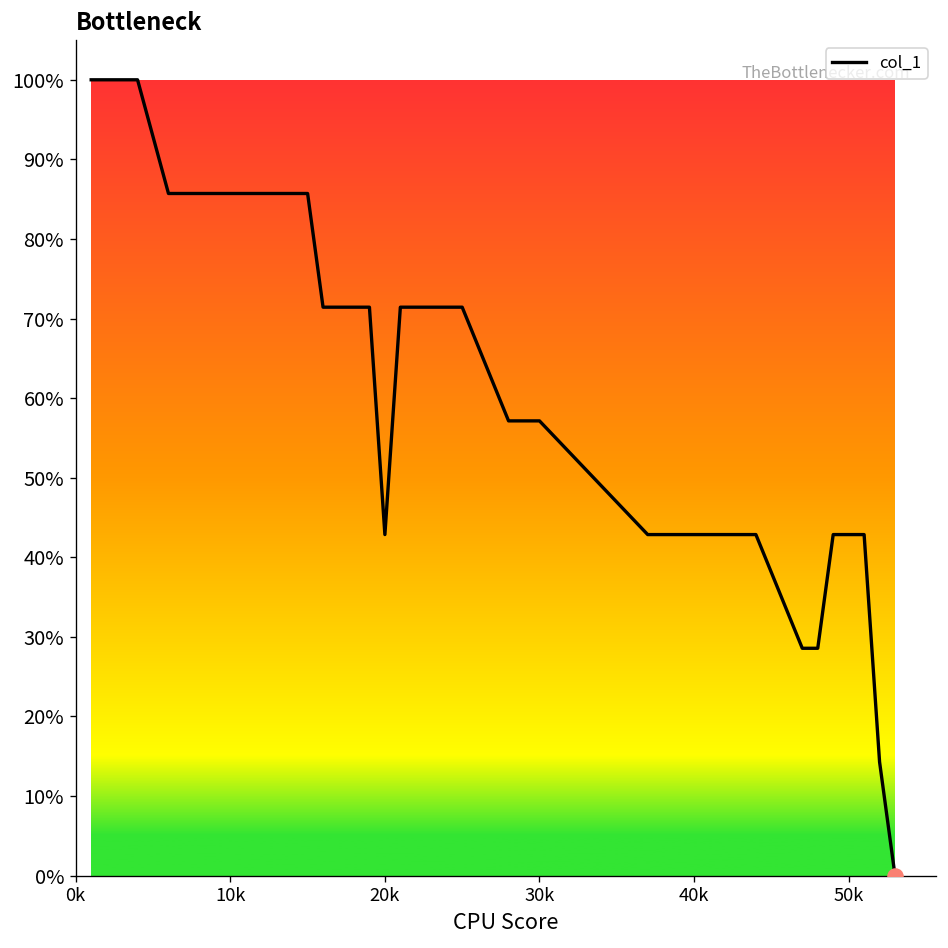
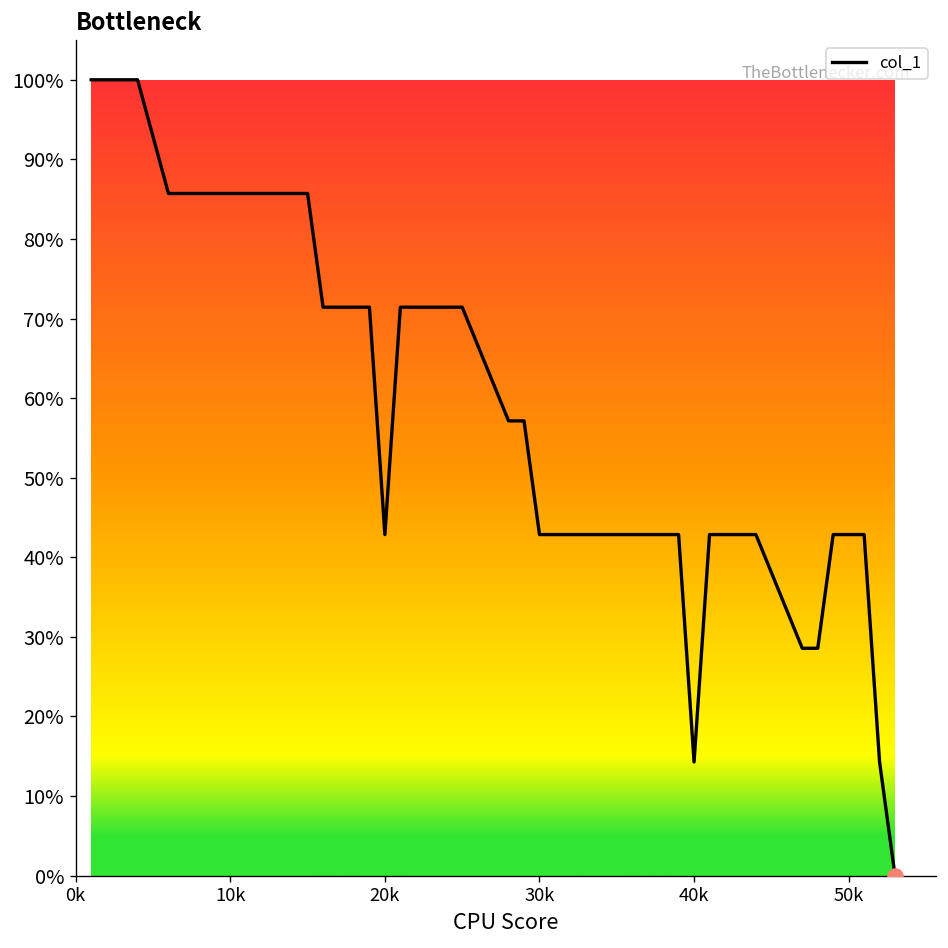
col_1, 30k: 57% -> 43%
col_1, 40k: 43% -> 14%
